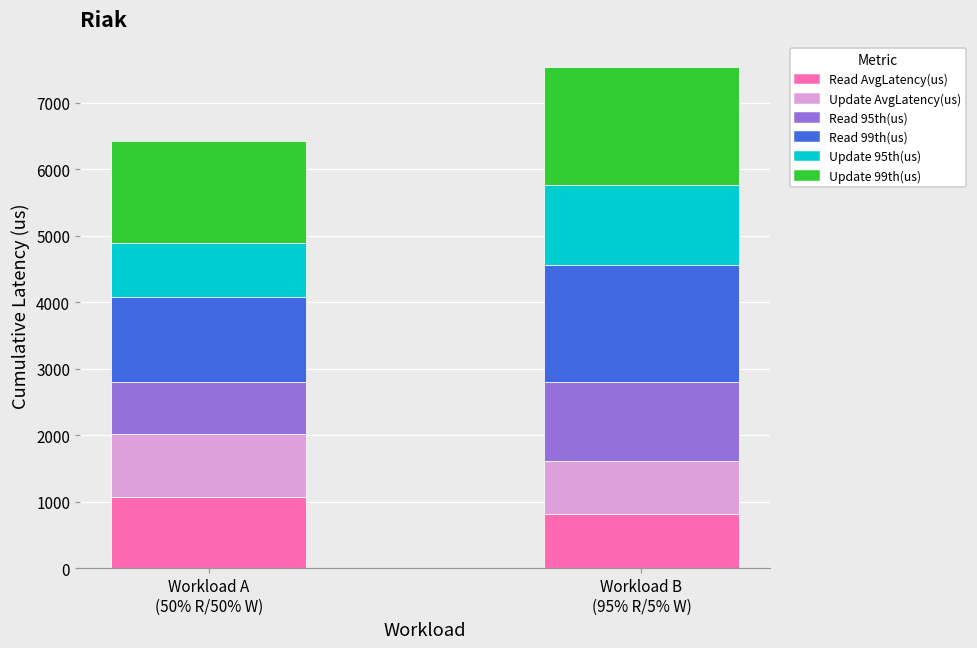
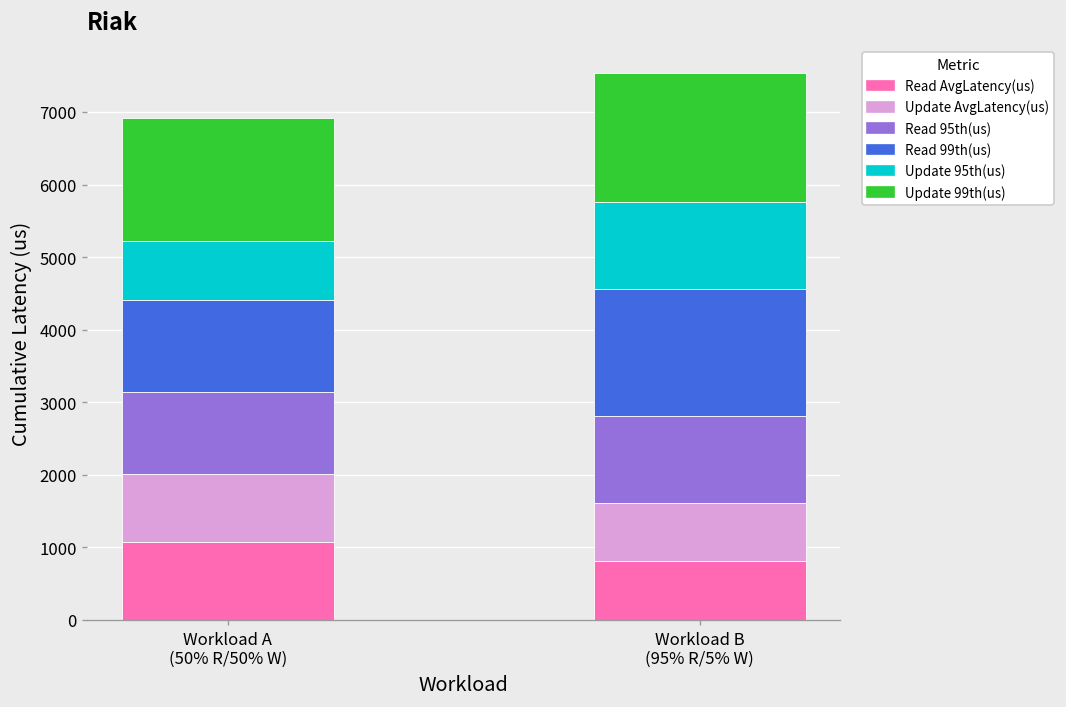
Read 95th(us), Workload A (50% R/50% W): 800 -> 1100
Update 99th(us), Workload A (50% R/50% W): 1500 -> 1700
